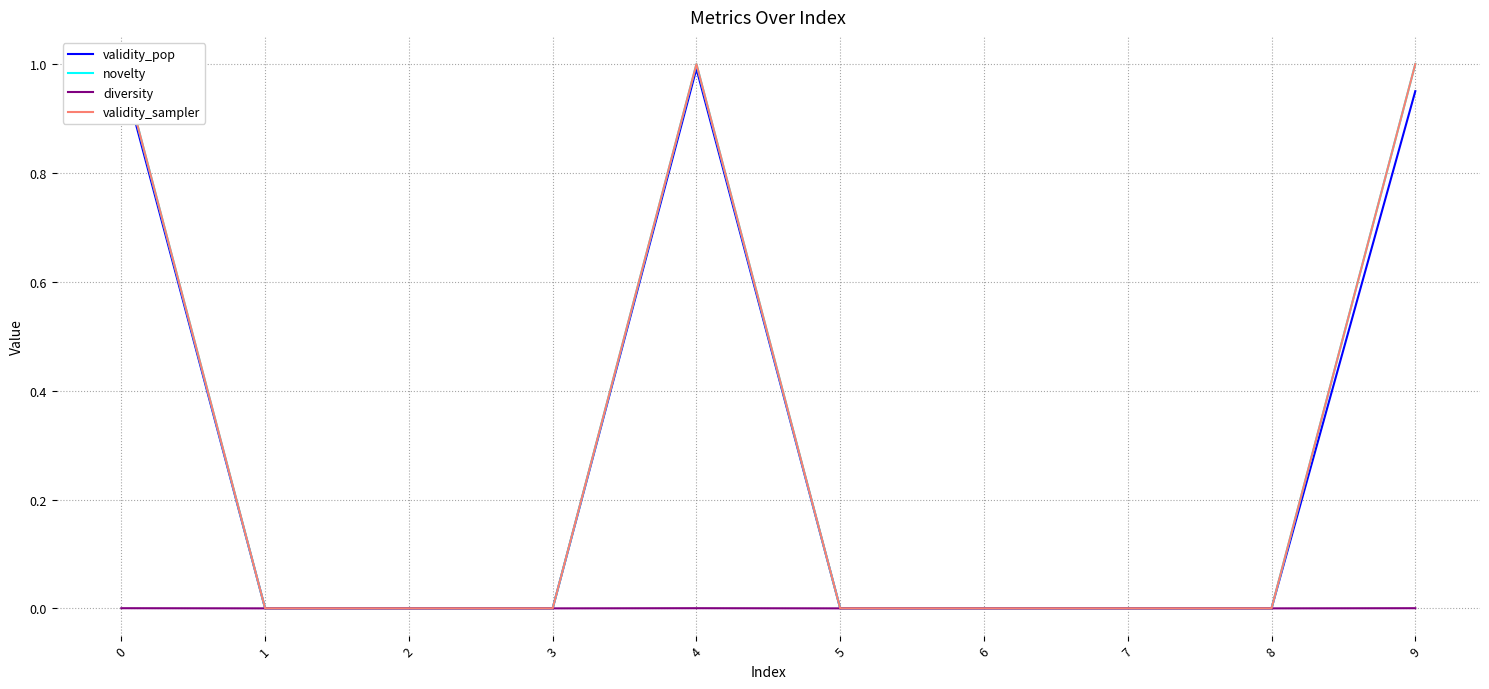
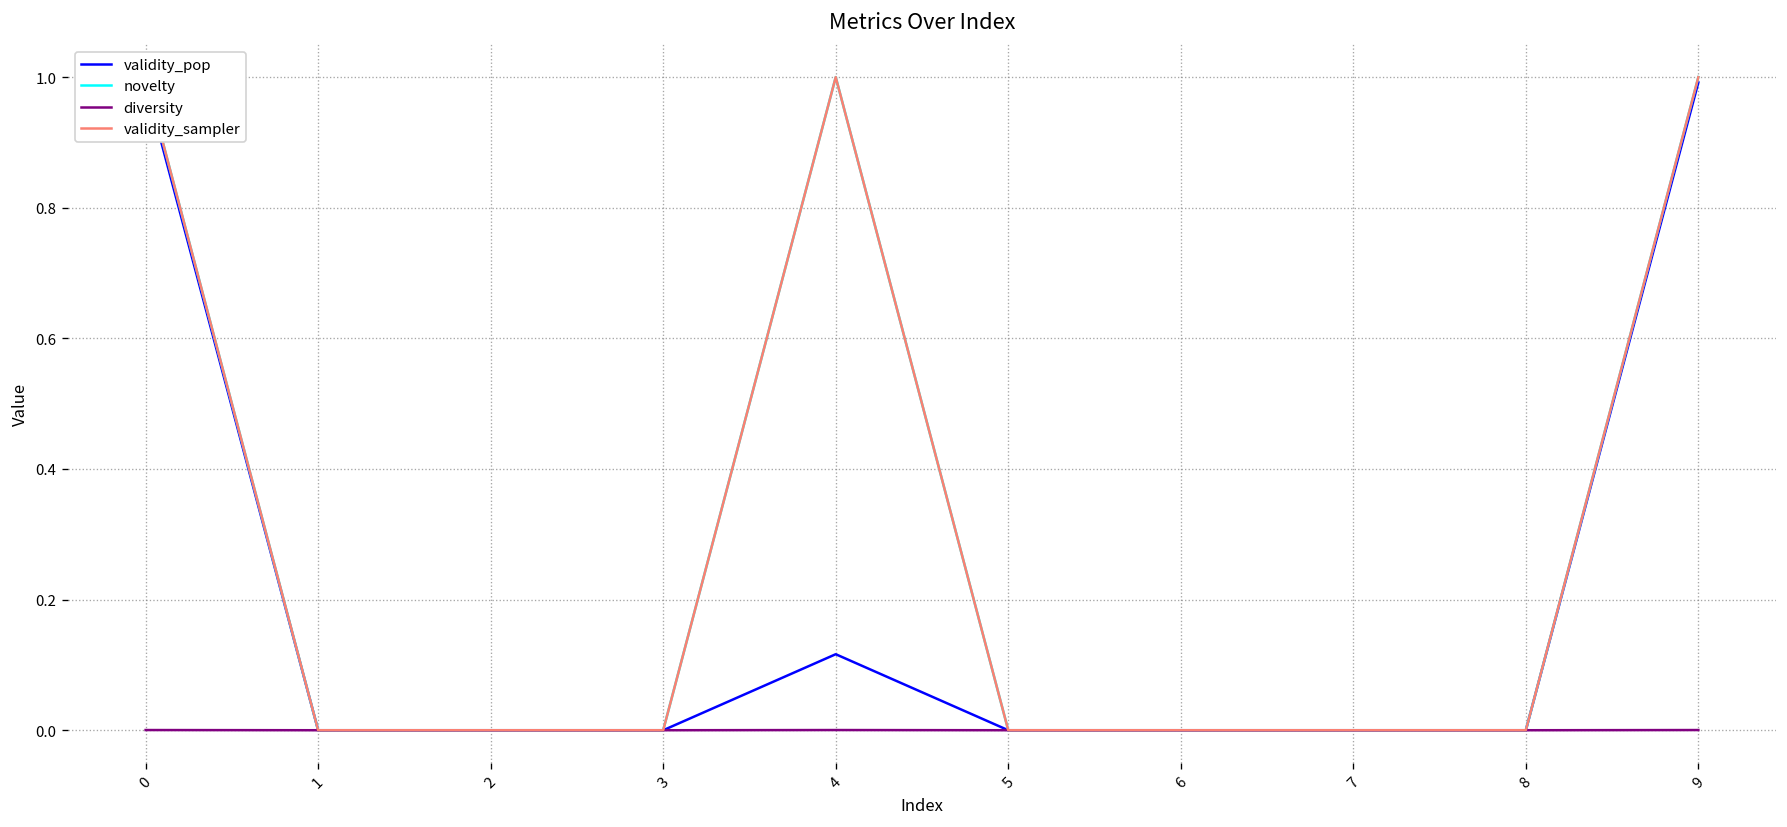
validity_pop, 4: 0.99 -> 0.12
validity_pop, 9: 0.95 -> 0.99
